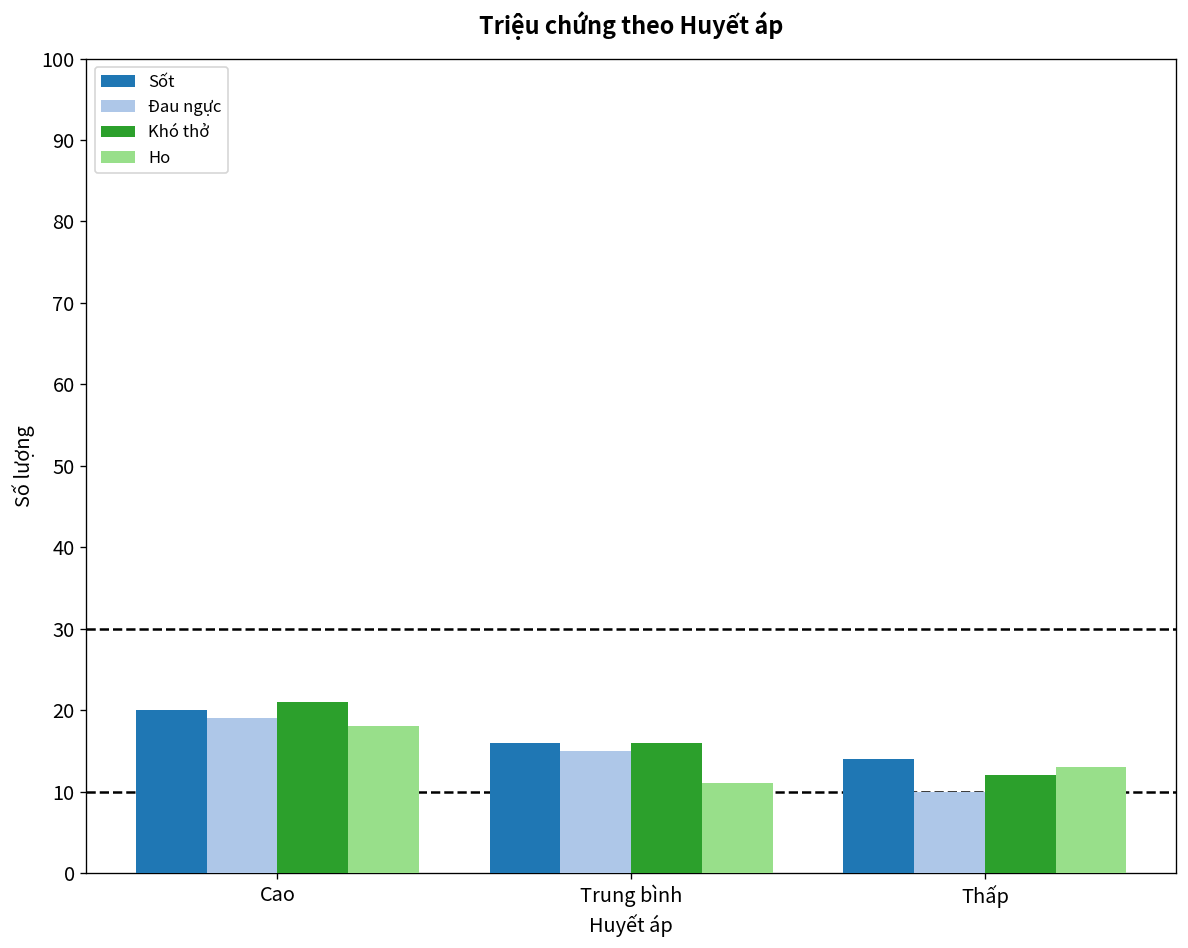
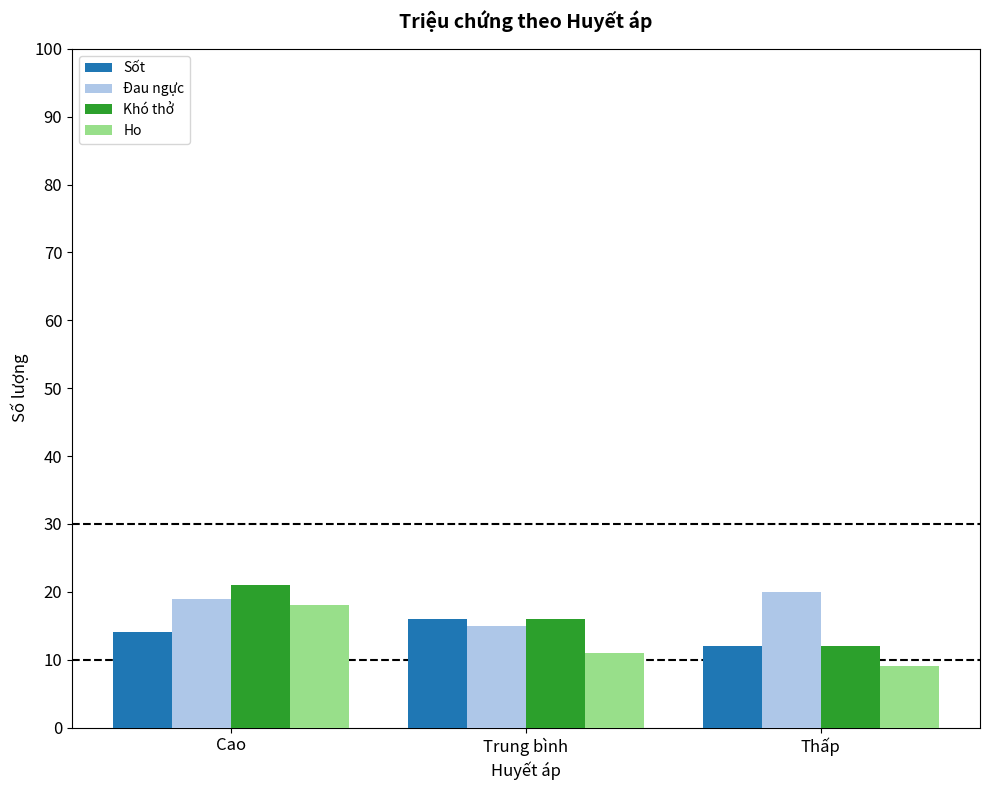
Sốt, Cao: 20 -> 14
Sốt, Thấp: 14 -> 12
Đau ngực, Thấp: 10 -> 20
Ho, Thấp: 13 -> 9
